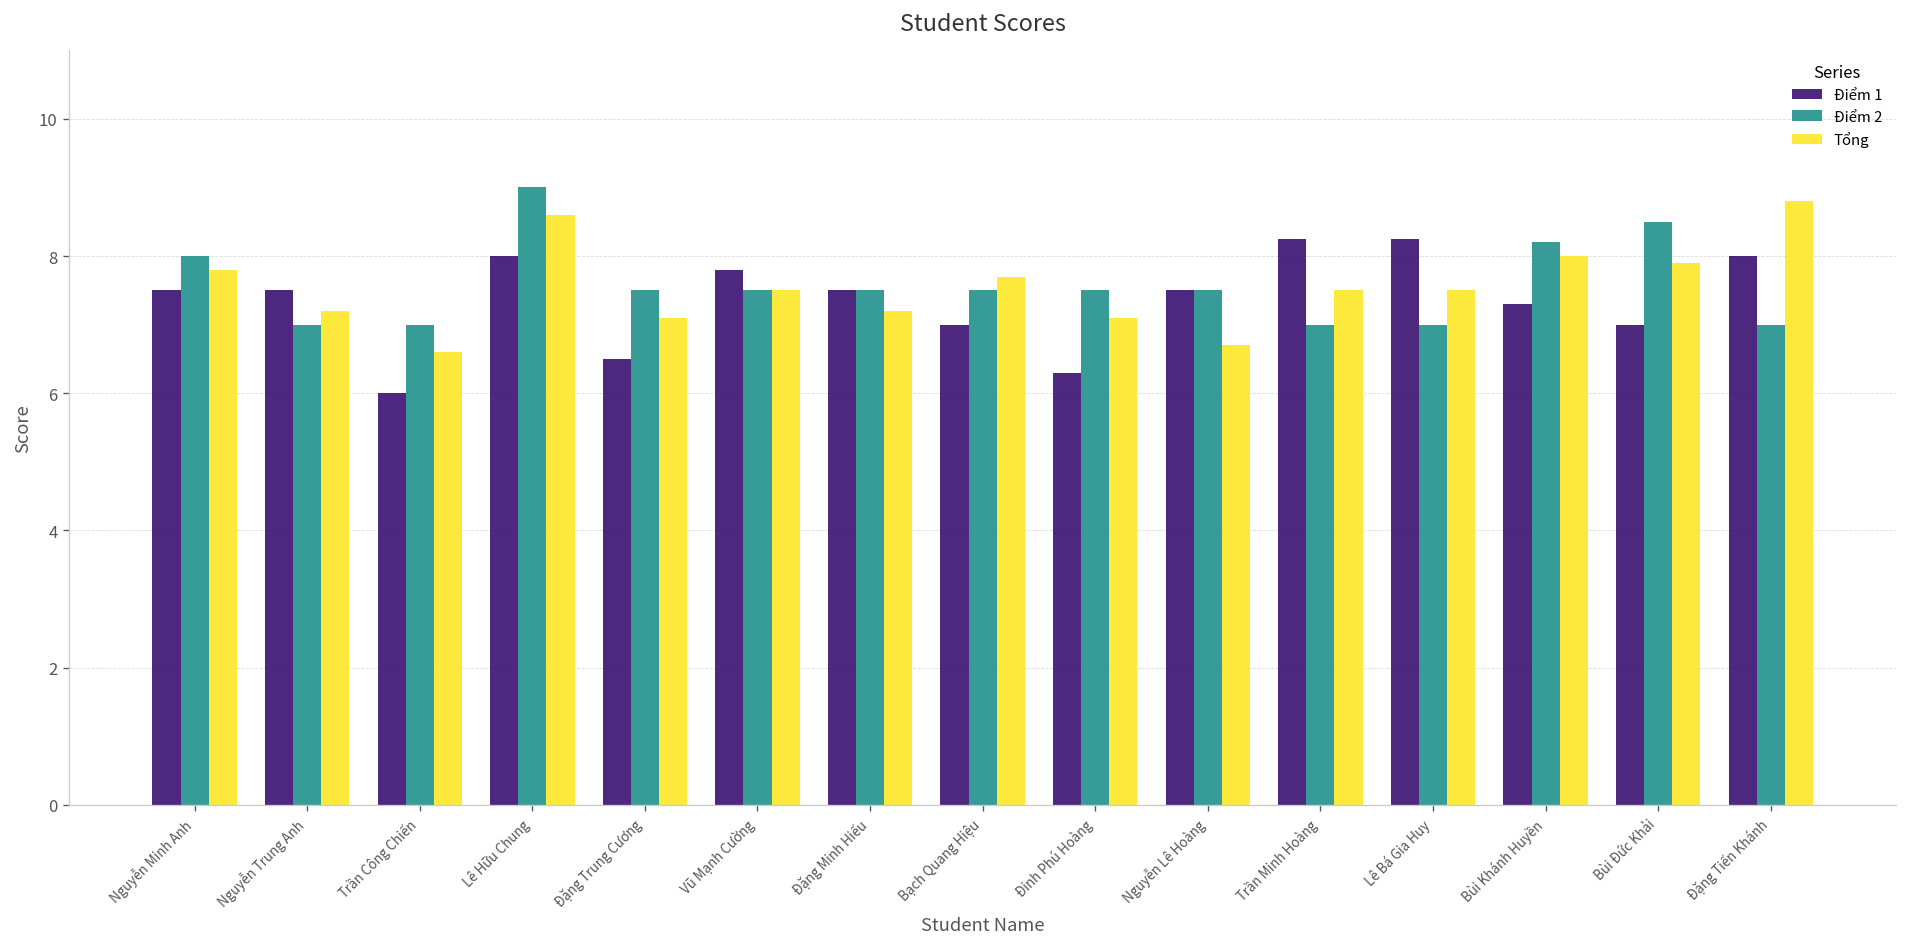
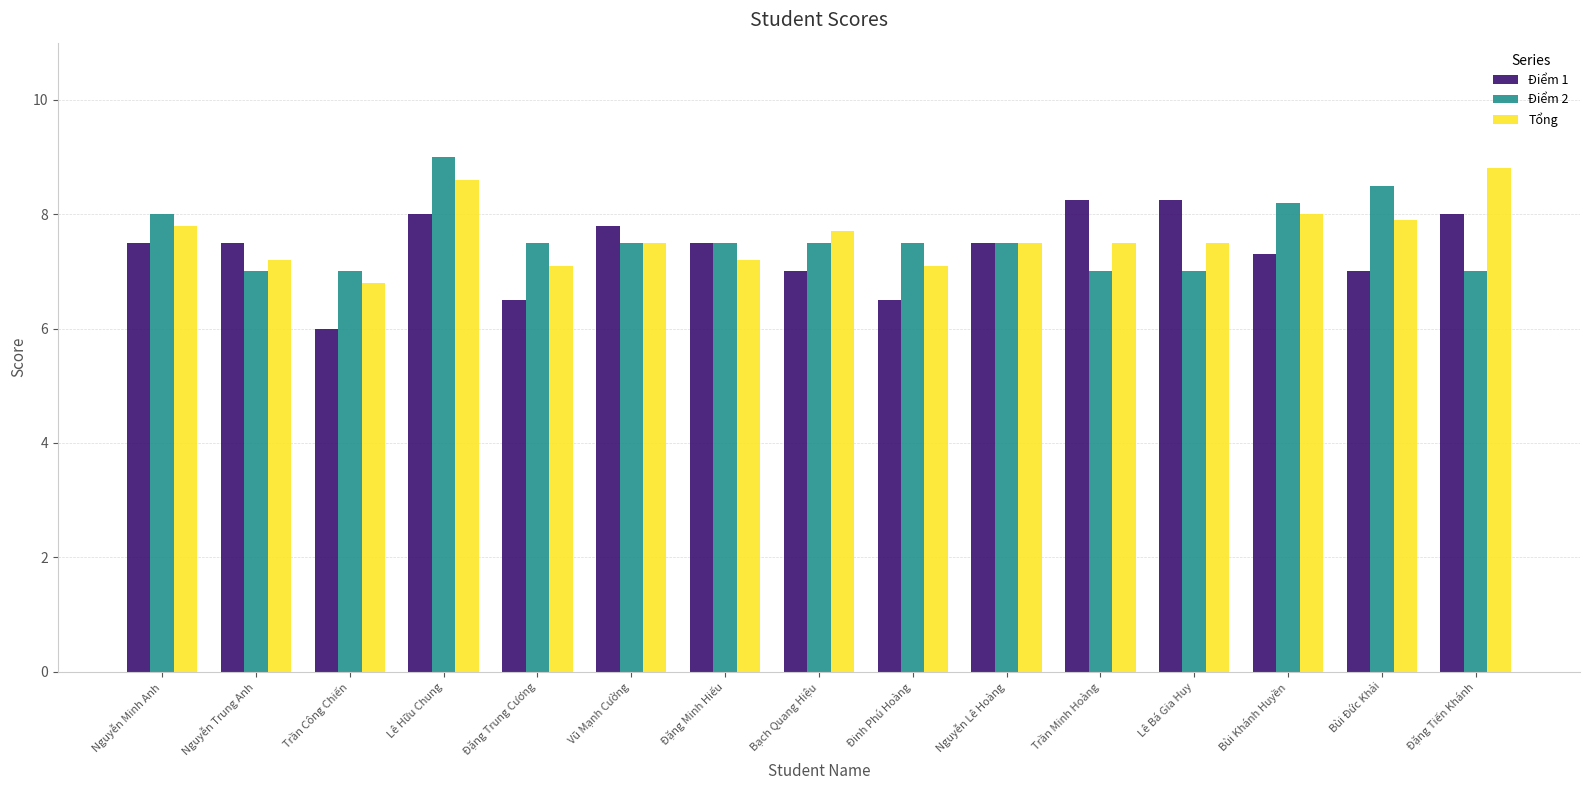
Tổng, Trần Công Chiến: 6.6 -> 6.8
Điểm 1, Đinh Phú Hoàng: 6.3 -> 6.5
Tổng, Nguyễn Lê Hoàng: 6.7 -> 7.5
